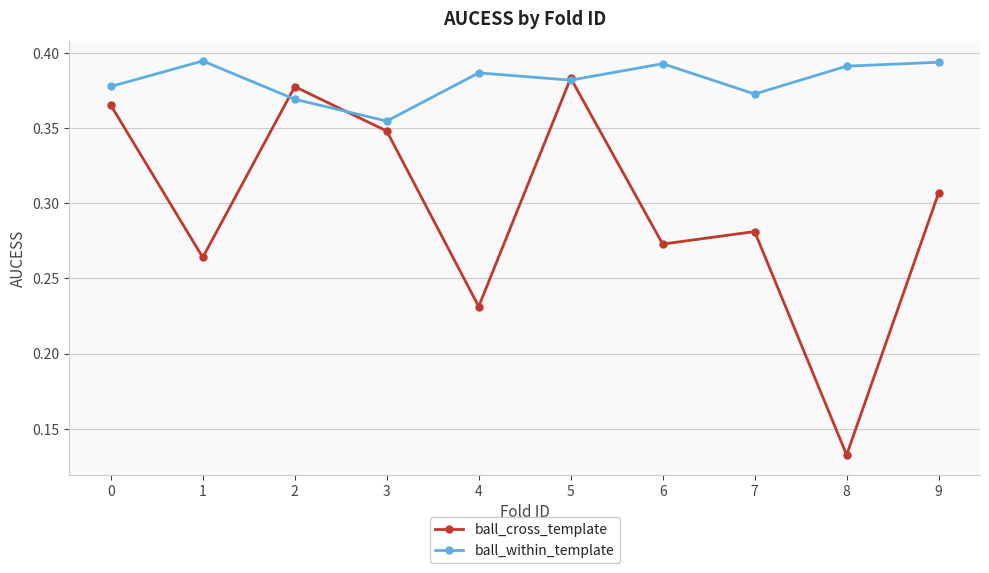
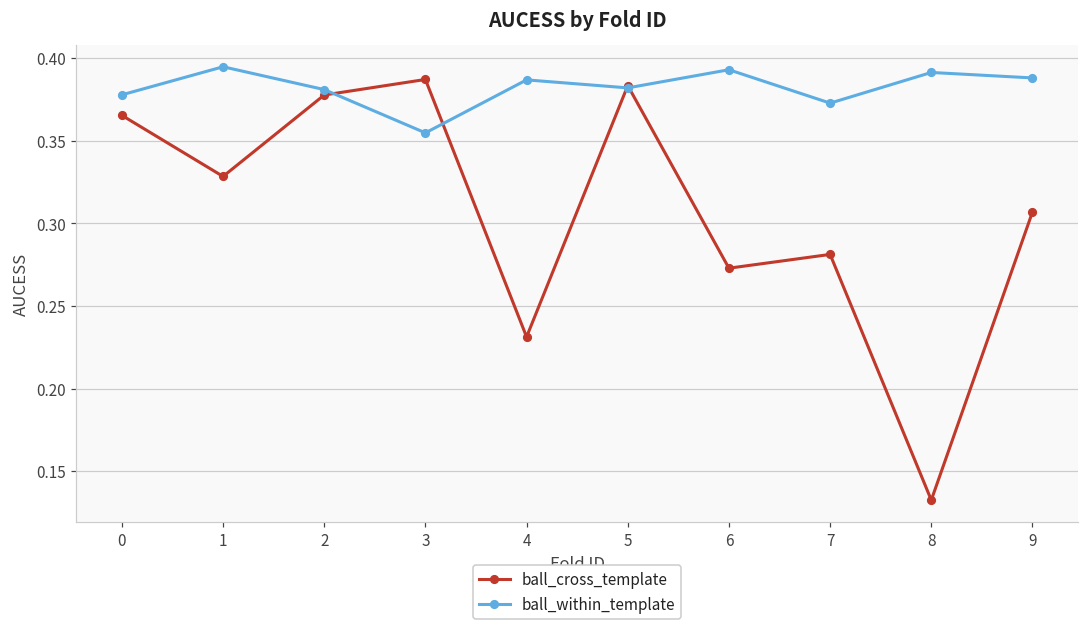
ball_cross_template, 1: 0.264 -> 0.328
ball_within_template, 2: 0.369 -> 0.381
ball_cross_template, 3: 0.348 -> 0.387
ball_within_template, 9: 0.394 -> 0.388
